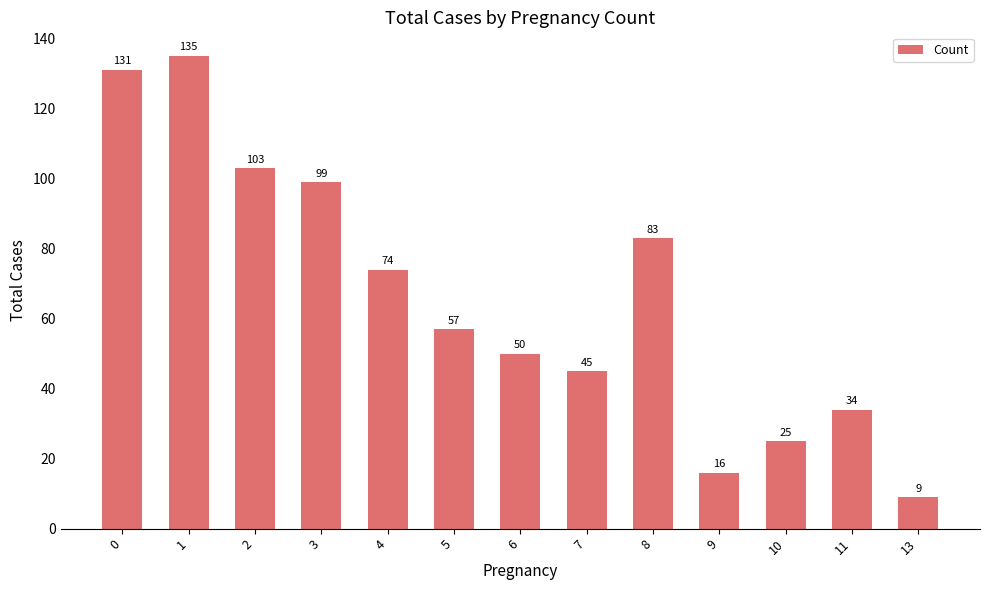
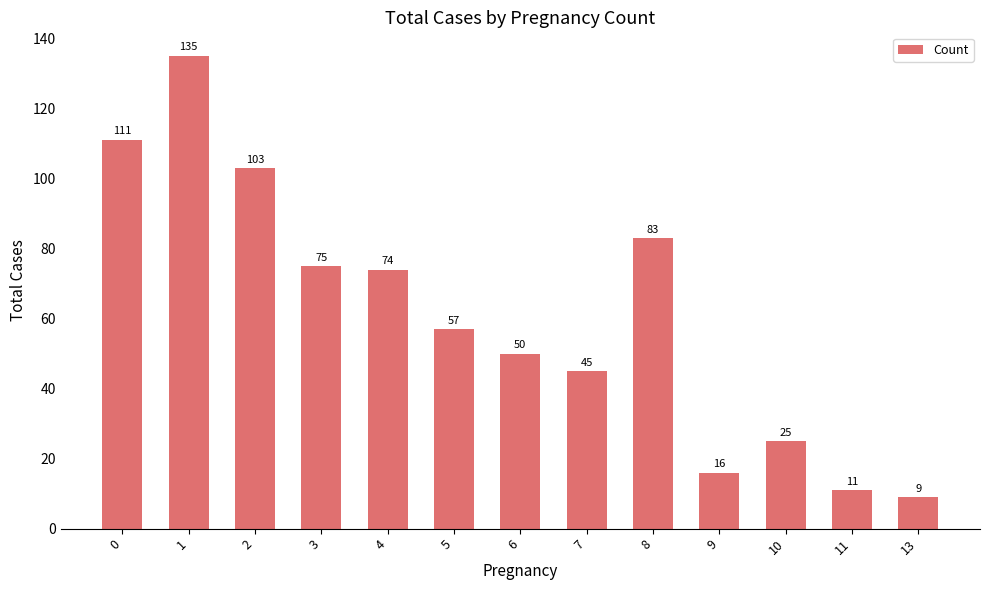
0: 131 -> 111
3: 99 -> 75
11: 34 -> 11
